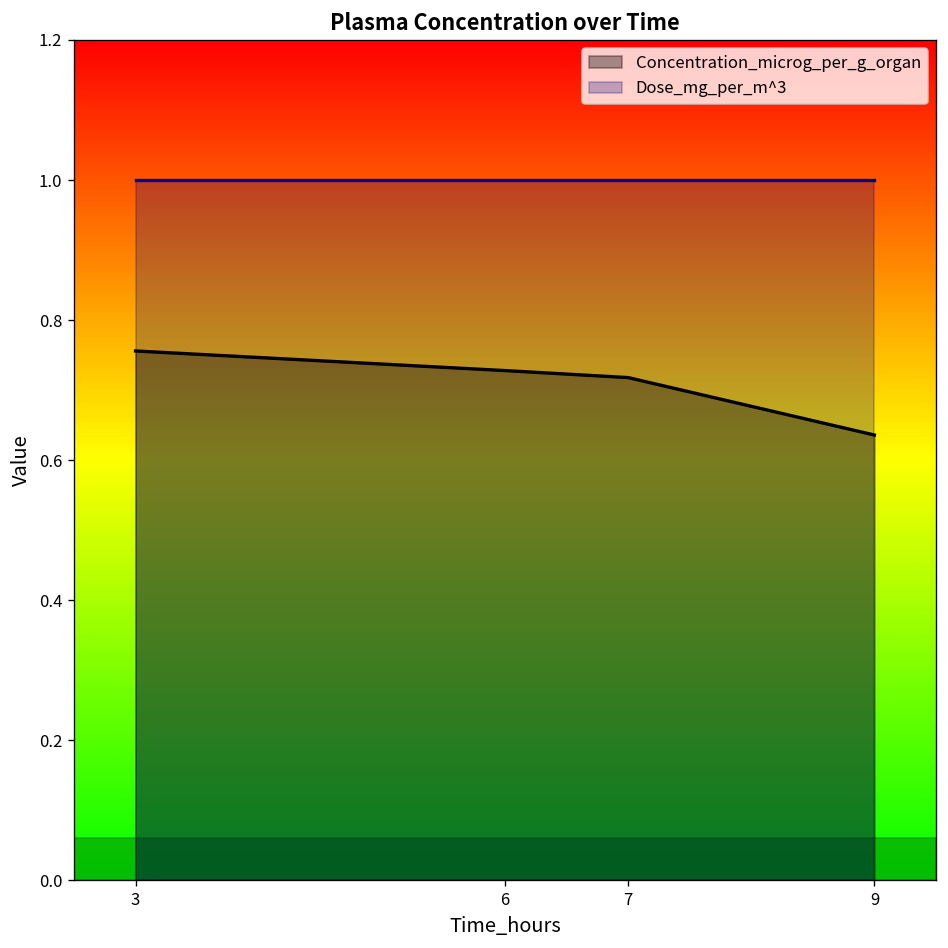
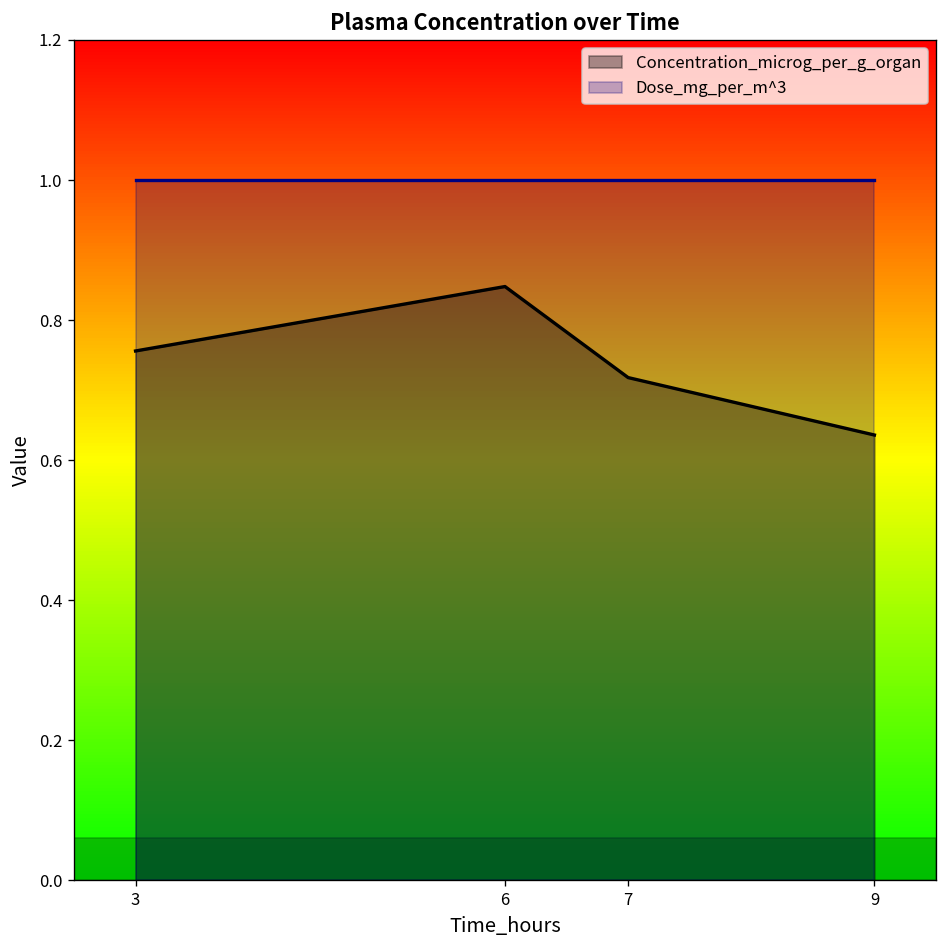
Concentration_microg_per_g_organ, 6: 0.73 -> 0.85
